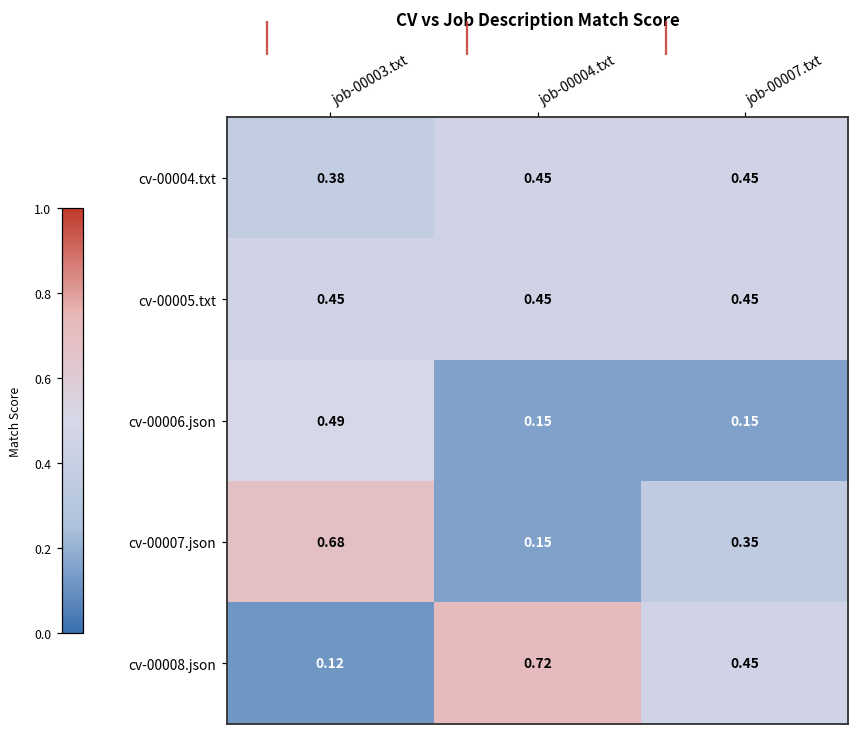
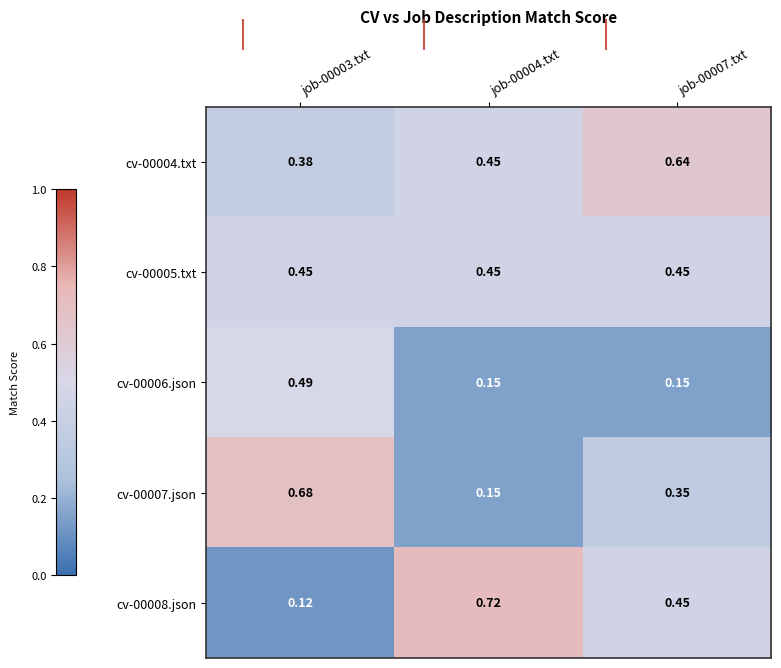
cv-00004.txt, job-00007.txt: 0.45 -> 0.64
